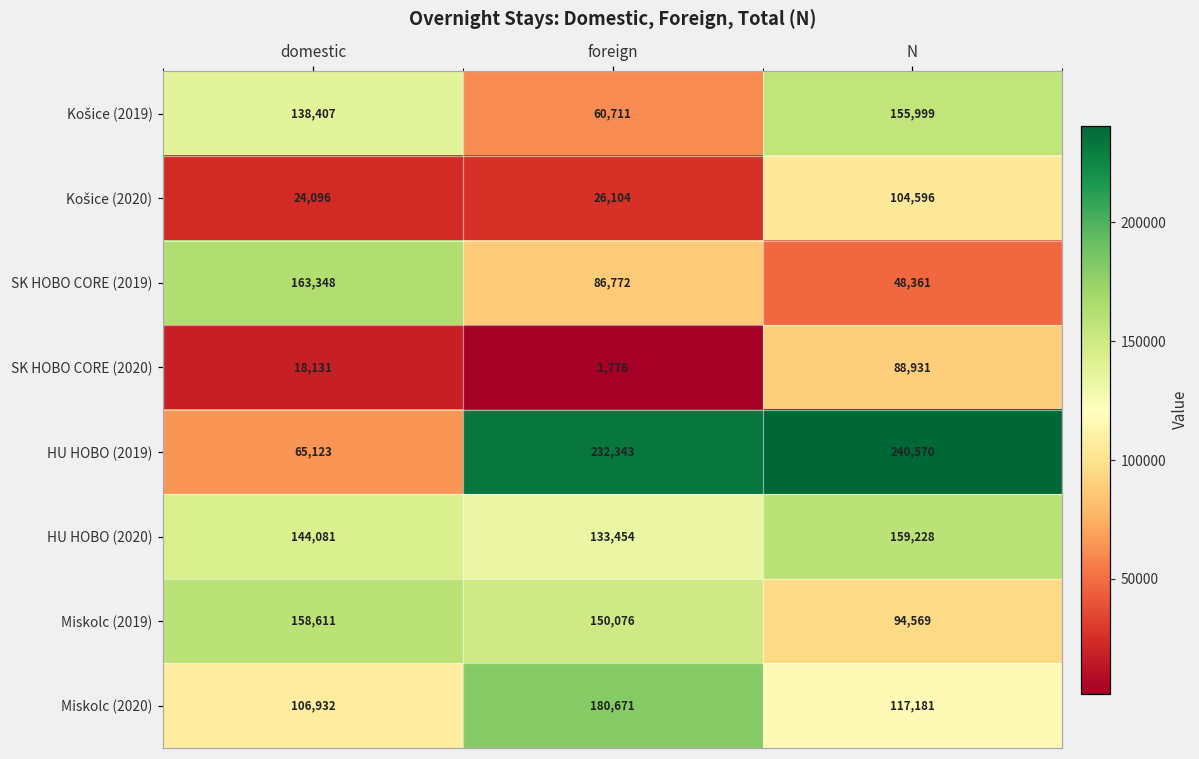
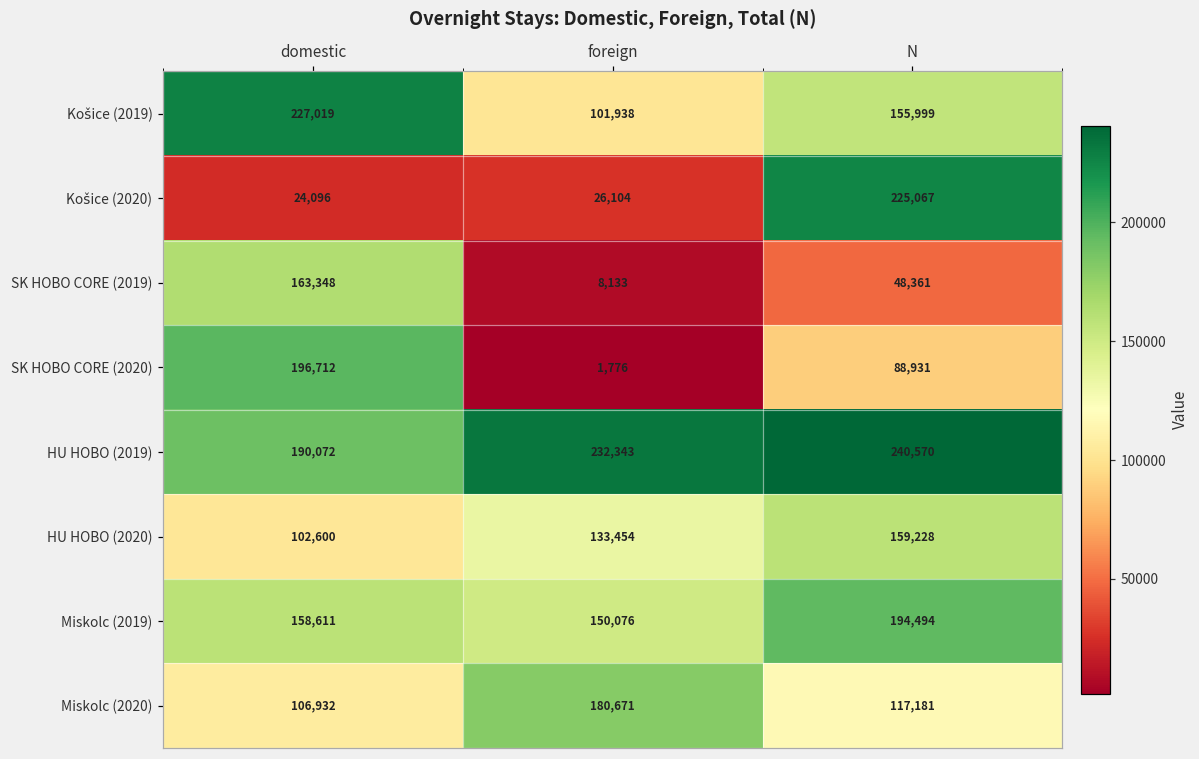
Košice (2019), domestic: 138,407 -> 227,019
Košice (2019), foreign: 60,711 -> 101,938
Košice (2020), N: 104,596 -> 225,067
SK HOBO CORE (2019), foreign: 86,772 -> 8,133
SK HOBO CORE (2020), domestic: 18,131 -> 196,712
HU HOBO (2019), domestic: 65,123 -> 190,072
HU HOBO (2020), domestic: 144,081 -> 102,600
Miskolc (2019), N: 94,569 -> 194,494
